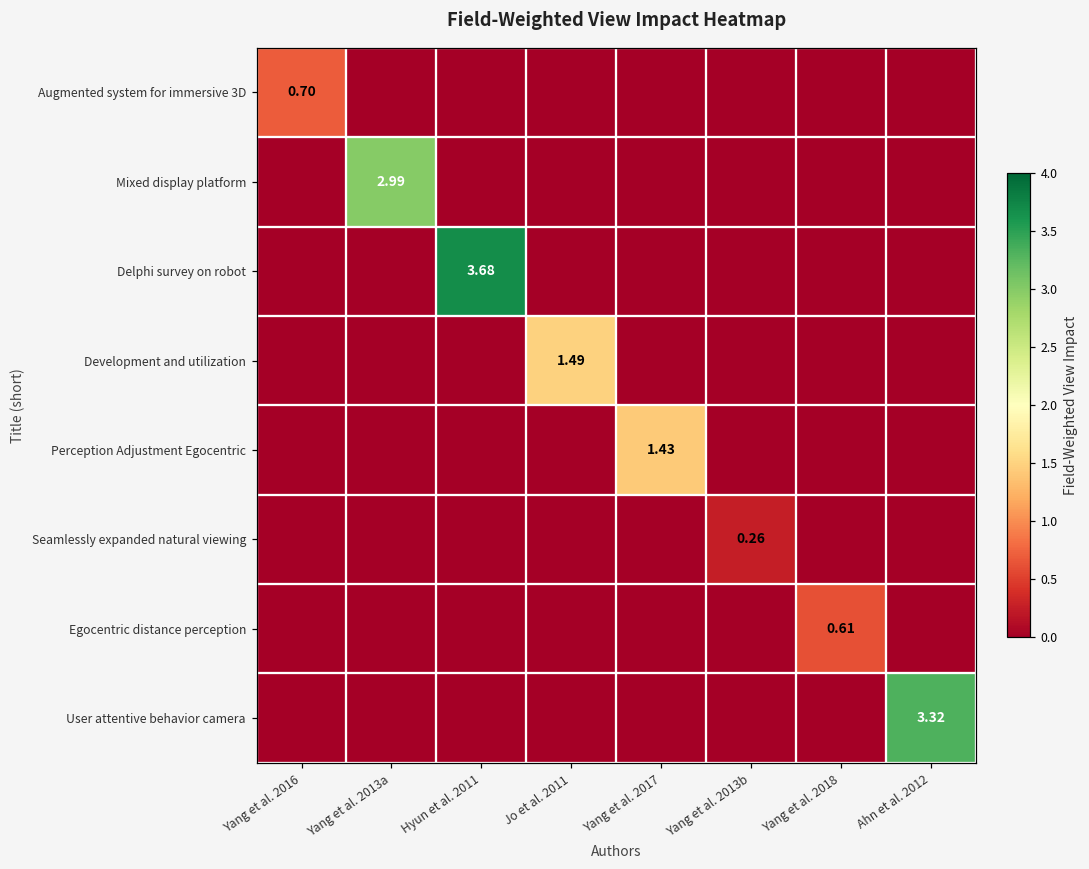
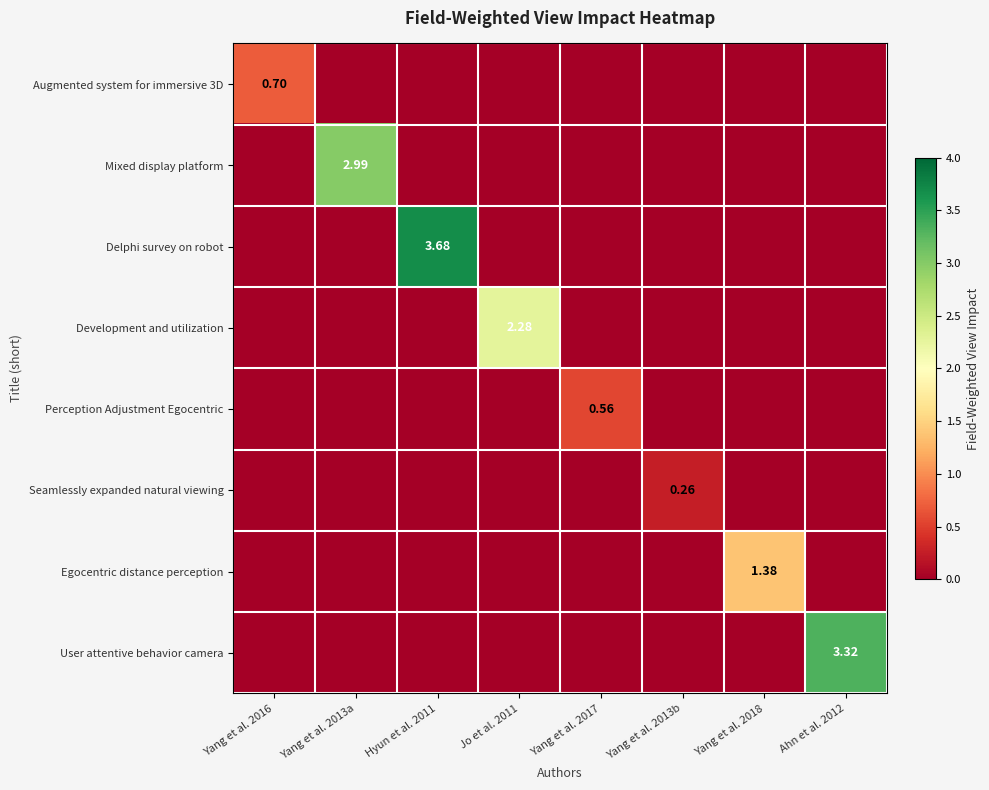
Development and utilization, Jo et al. 2011: 1.49 -> 2.28
Perception Adjustment Egocentric, Yang et al. 2017: 1.43 -> 0.56
Egocentric distance perception, Yang et al. 2018: 0.61 -> 1.38
